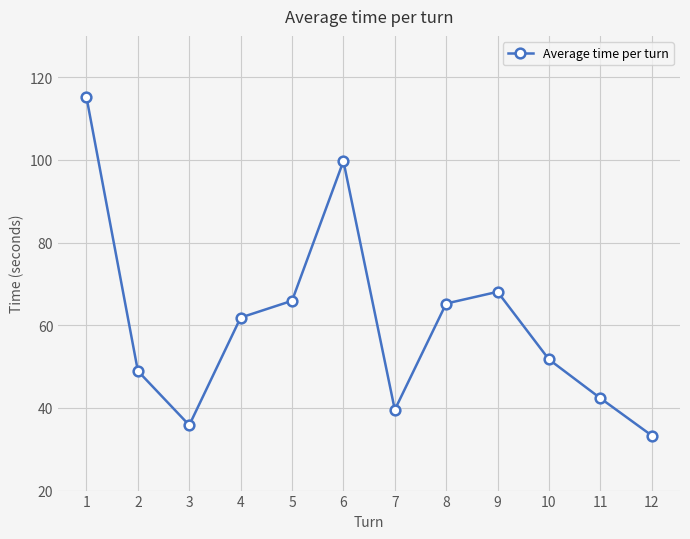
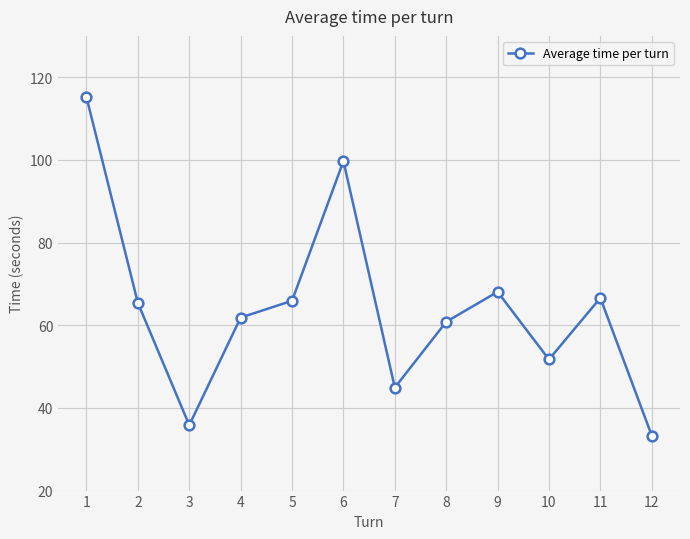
2: 49 -> 65
7: 40 -> 45
8: 65 -> 61
11: 42 -> 67
